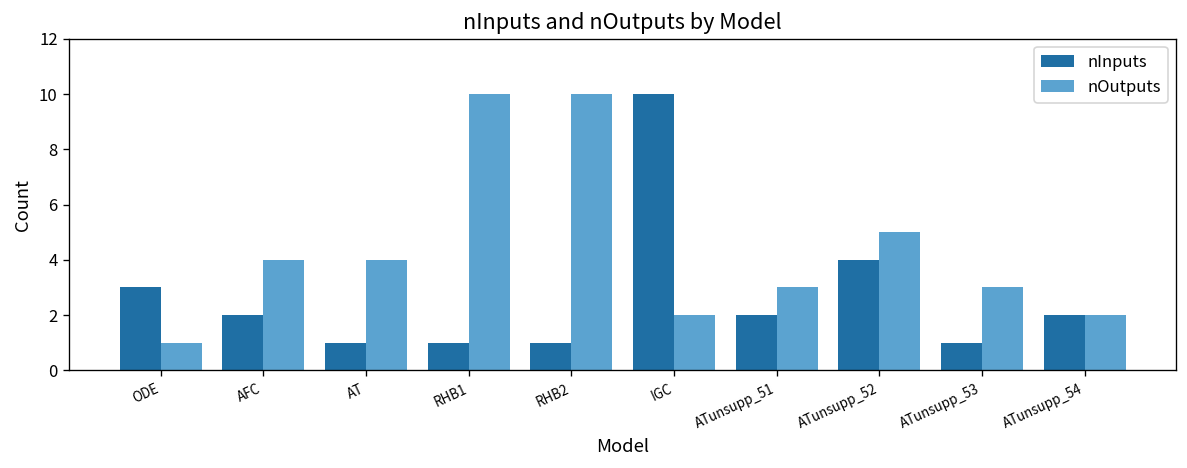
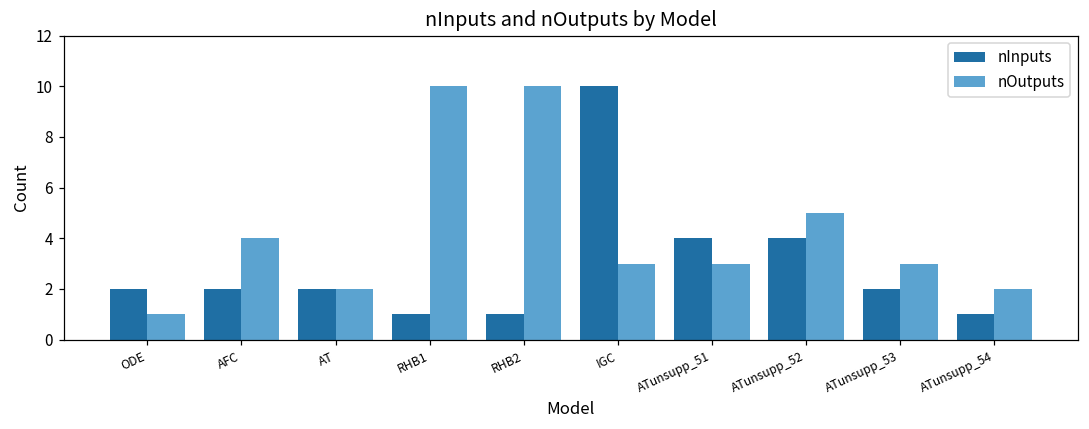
nInputs, ODE: 3 -> 2
nInputs, AT: 1 -> 2
nOutputs, AT: 4 -> 2
nOutputs, IGC: 2 -> 3
nInputs, ATunsupp_51: 2 -> 4
nInputs, ATunsupp_53: 1 -> 2
nInputs, ATunsupp_54: 2 -> 1
